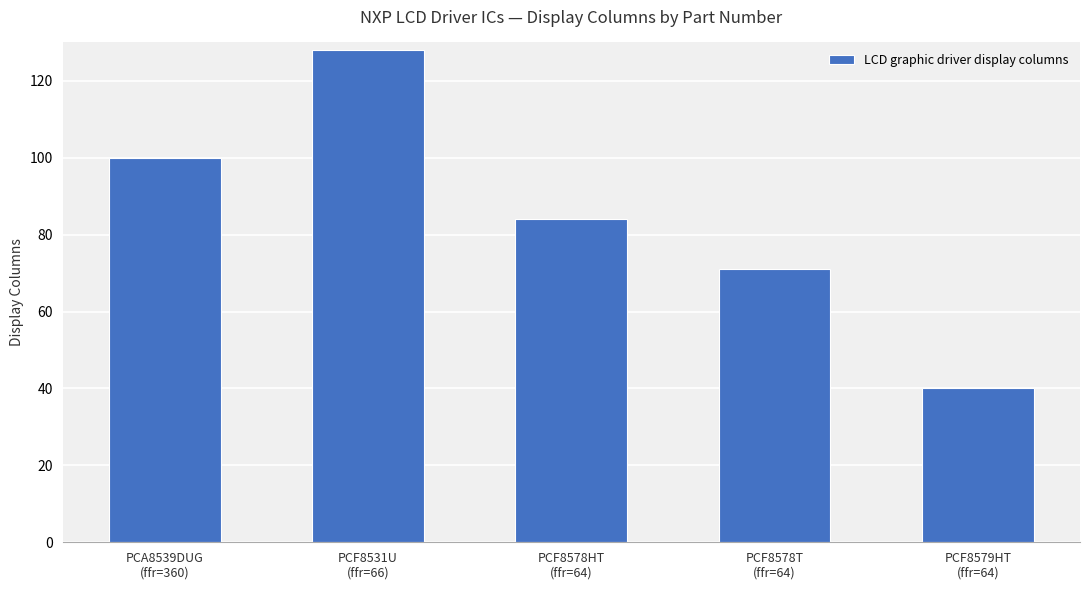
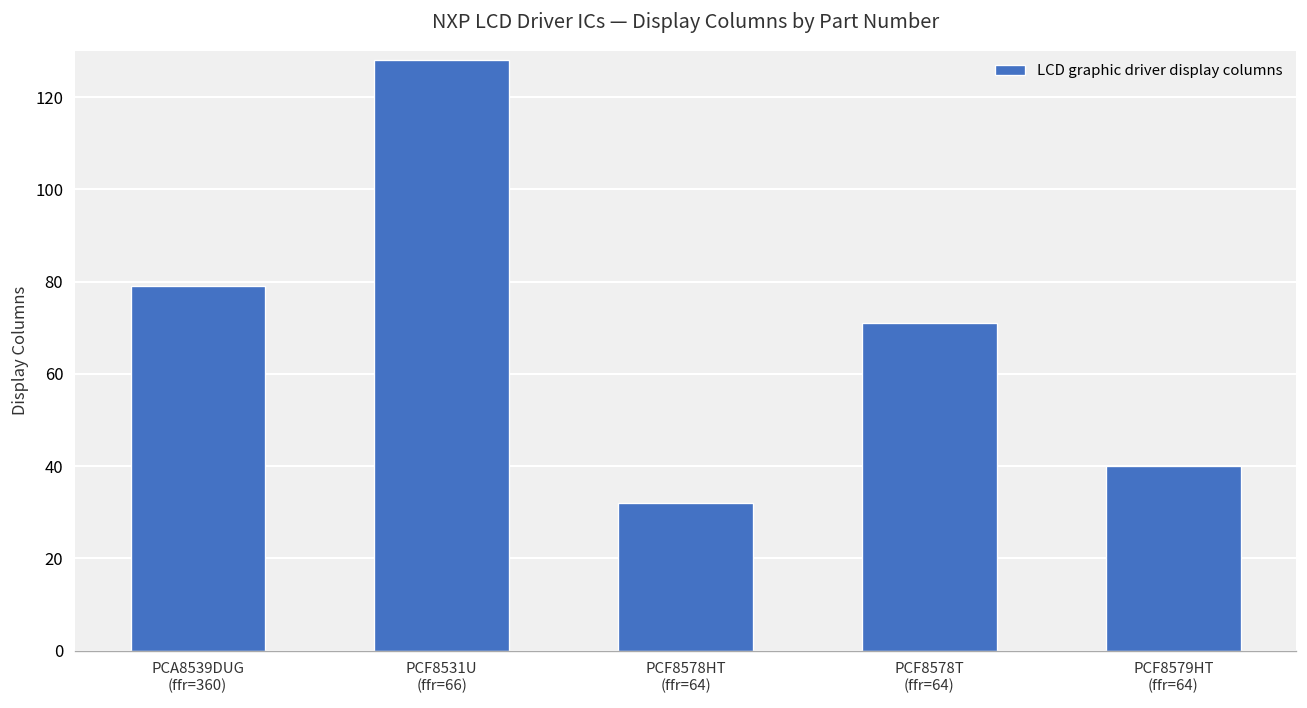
PCA8539DUG (ffr=360): 100 -> 79
PCF8578HT (ffr=64): 84 -> 32
